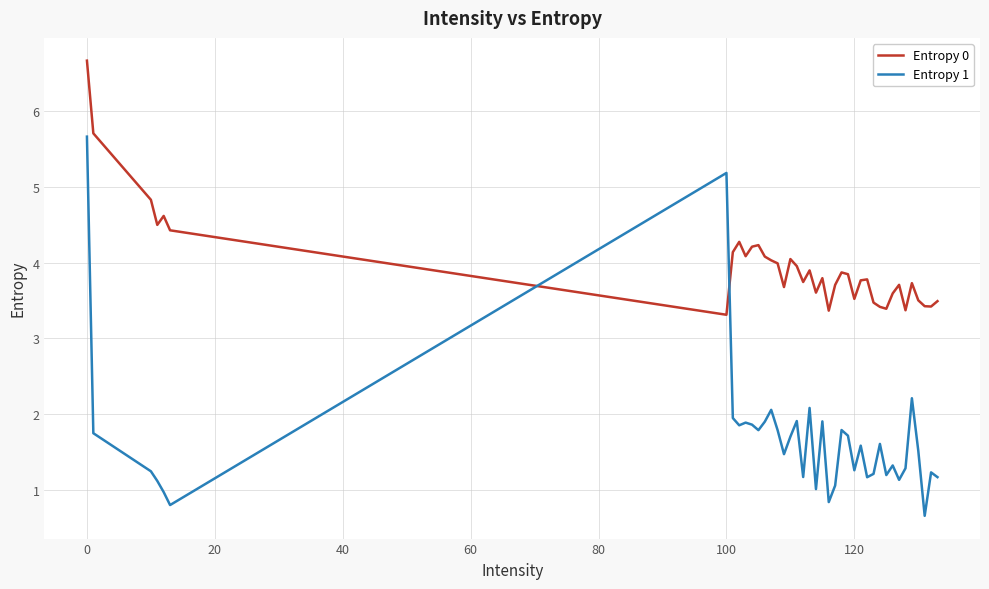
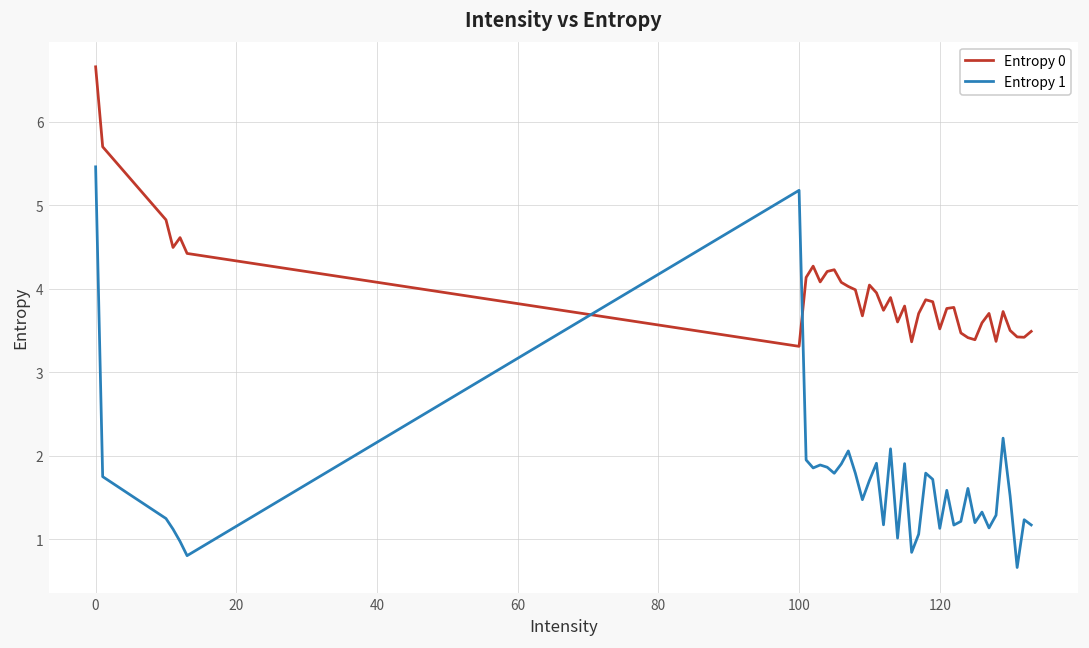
Entropy 1, 0: 5.7 -> 5.5
Entropy 1, 120: 1.3 -> 1.1
